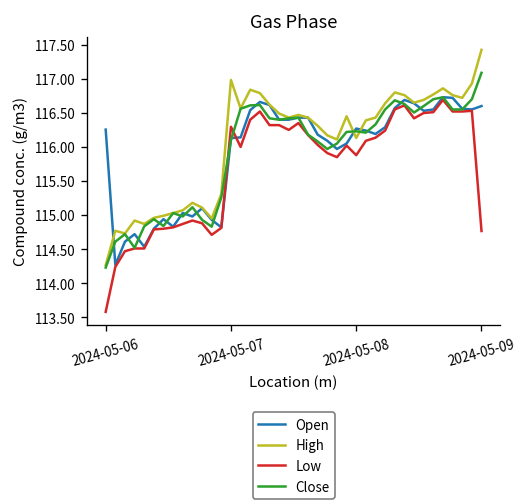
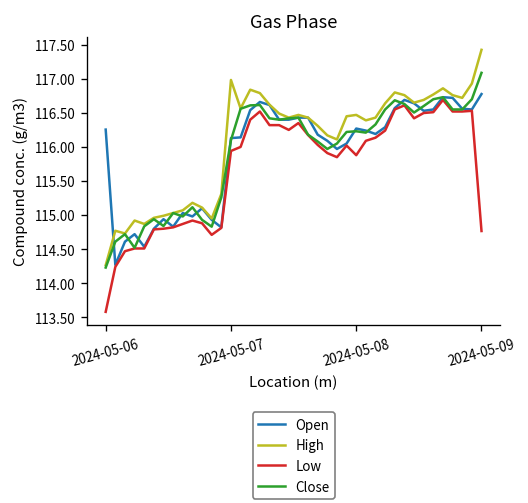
Low, 2024-05-07: 116.3 -> 115.9
High, 2024-05-08: 116.1 -> 116.5
Open, 2024-05-09: 116.6 -> 116.8
